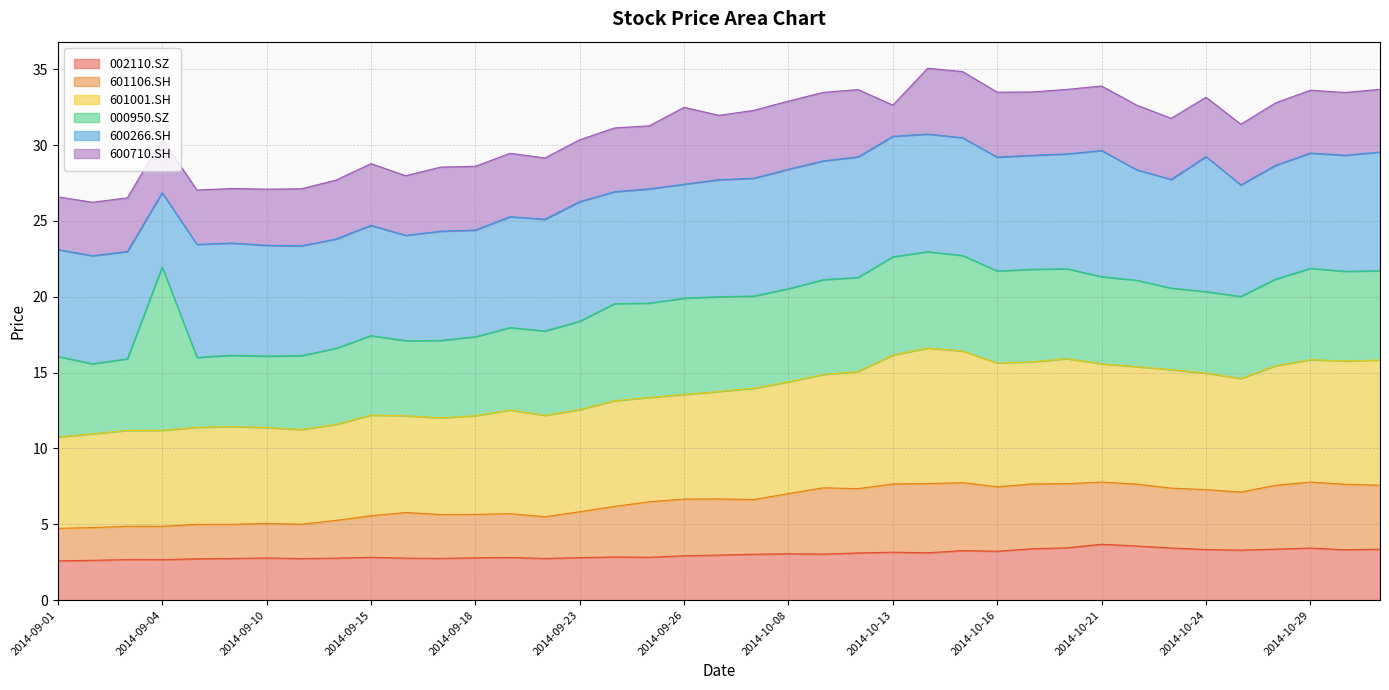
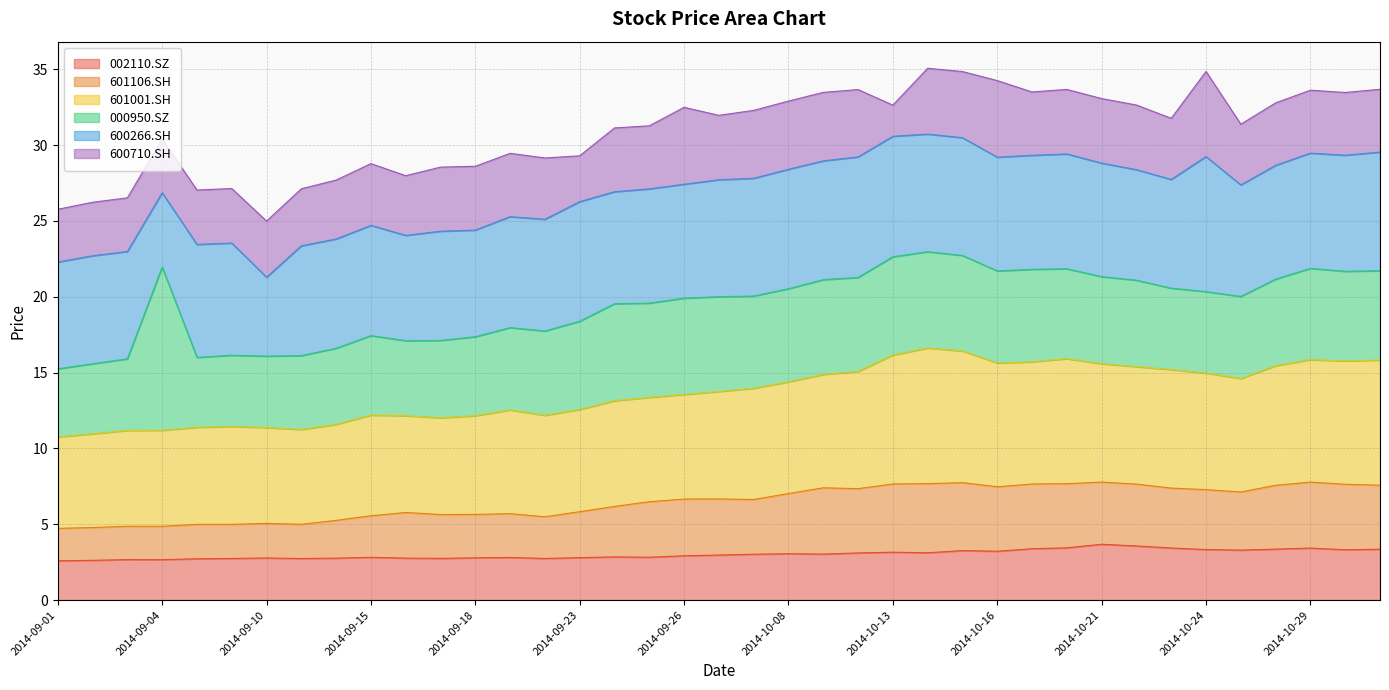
000950.SZ, 2014-09-01: 5.3 -> 4.5
600266.SH, 2014-09-10: 7.3 -> 5.2
600710.SH, 2014-09-23: 4.1 -> 3.0
600710.SH, 2014-10-16: 4.3 -> 5.0
600266.SH, 2014-10-21: 8.3 -> 7.5
600710.SH, 2014-10-24: 3.9 -> 5.6
